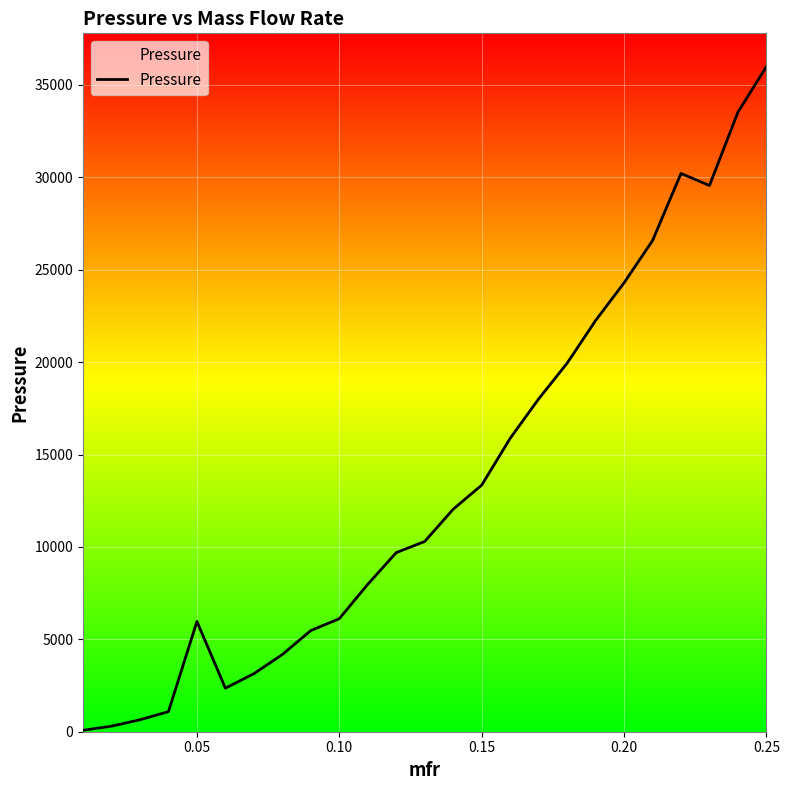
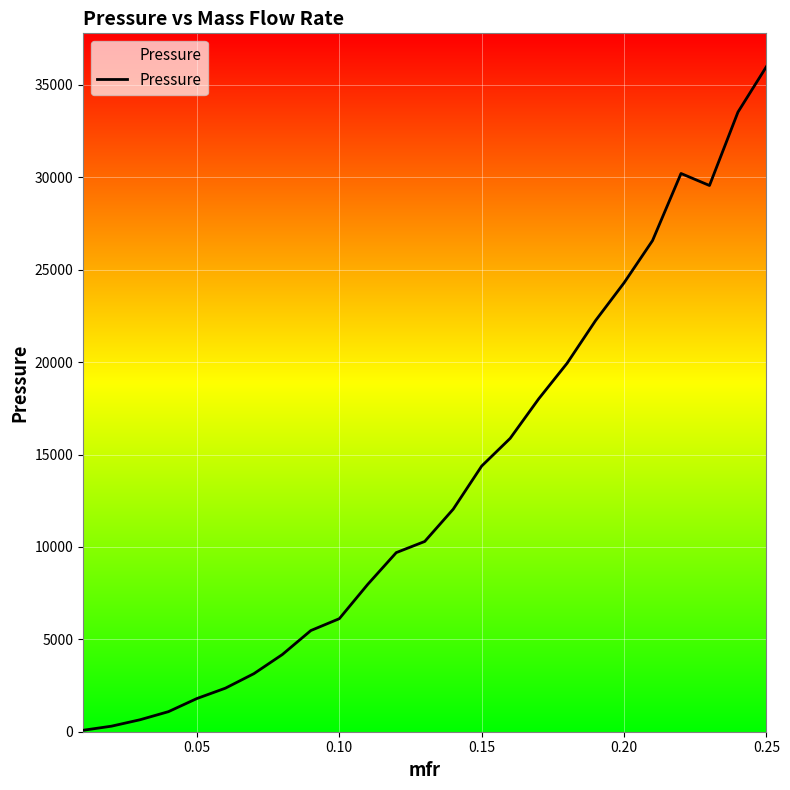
0.05: 6000 -> 1800
0.15: 13300 -> 14400
